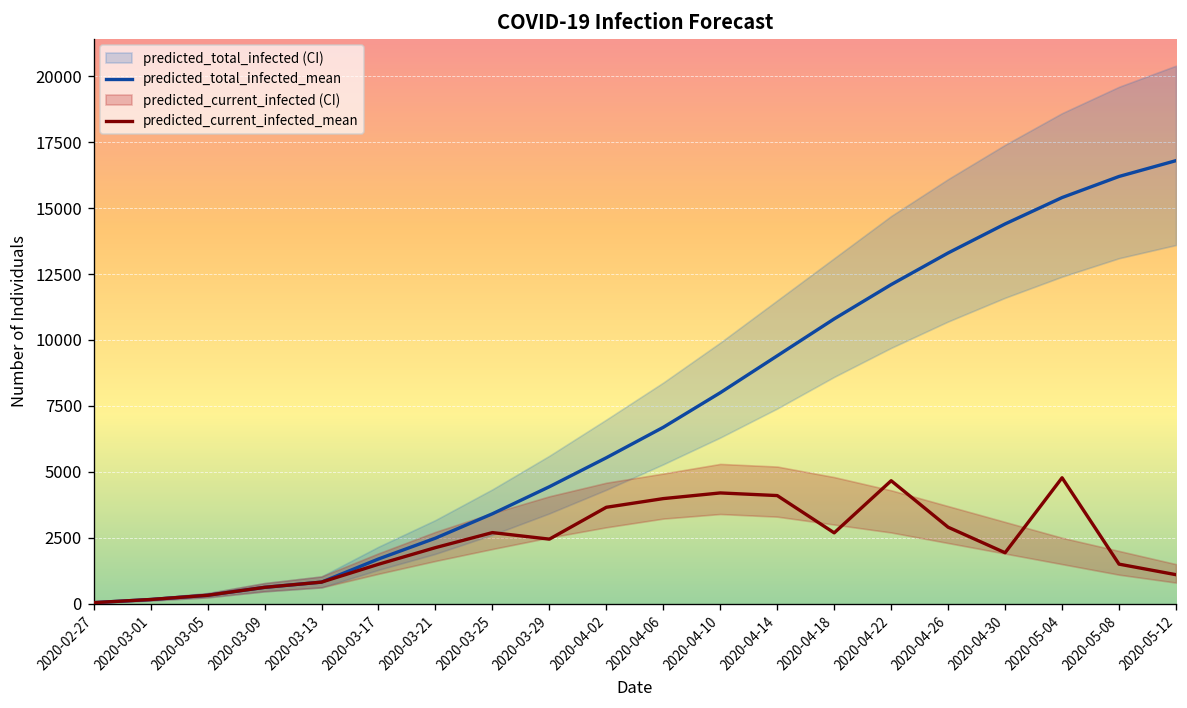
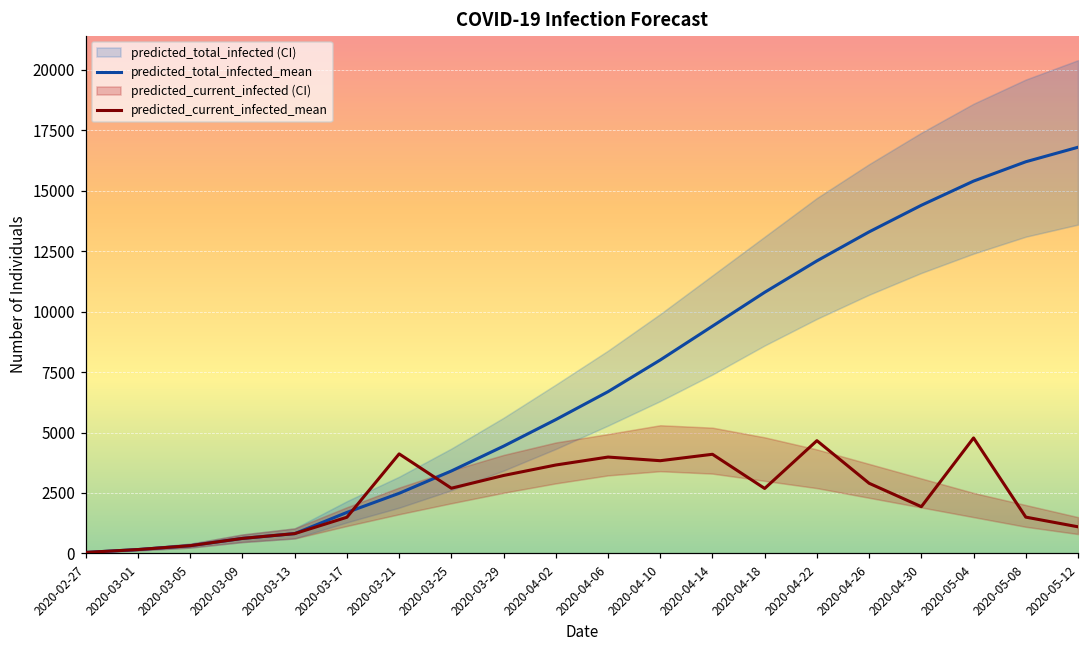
predicted_current_infected_mean, 2020-03-21: 2100 -> 4100
predicted_current_infected_mean, 2020-03-29: 2400 -> 3200
predicted_current_infected_mean, 2020-04-10: 4200 -> 3800
